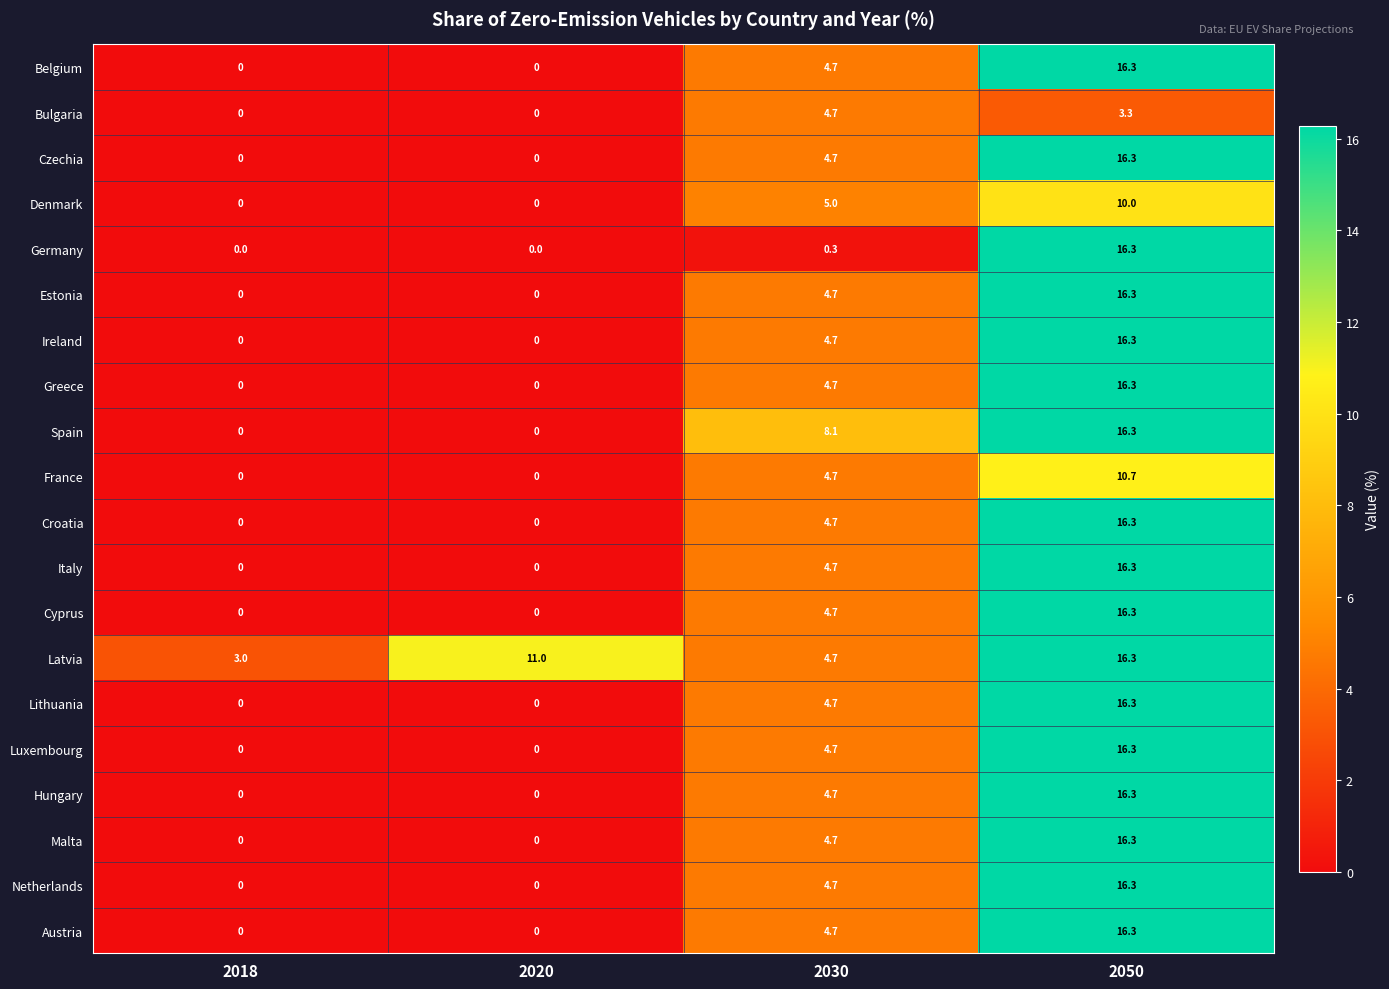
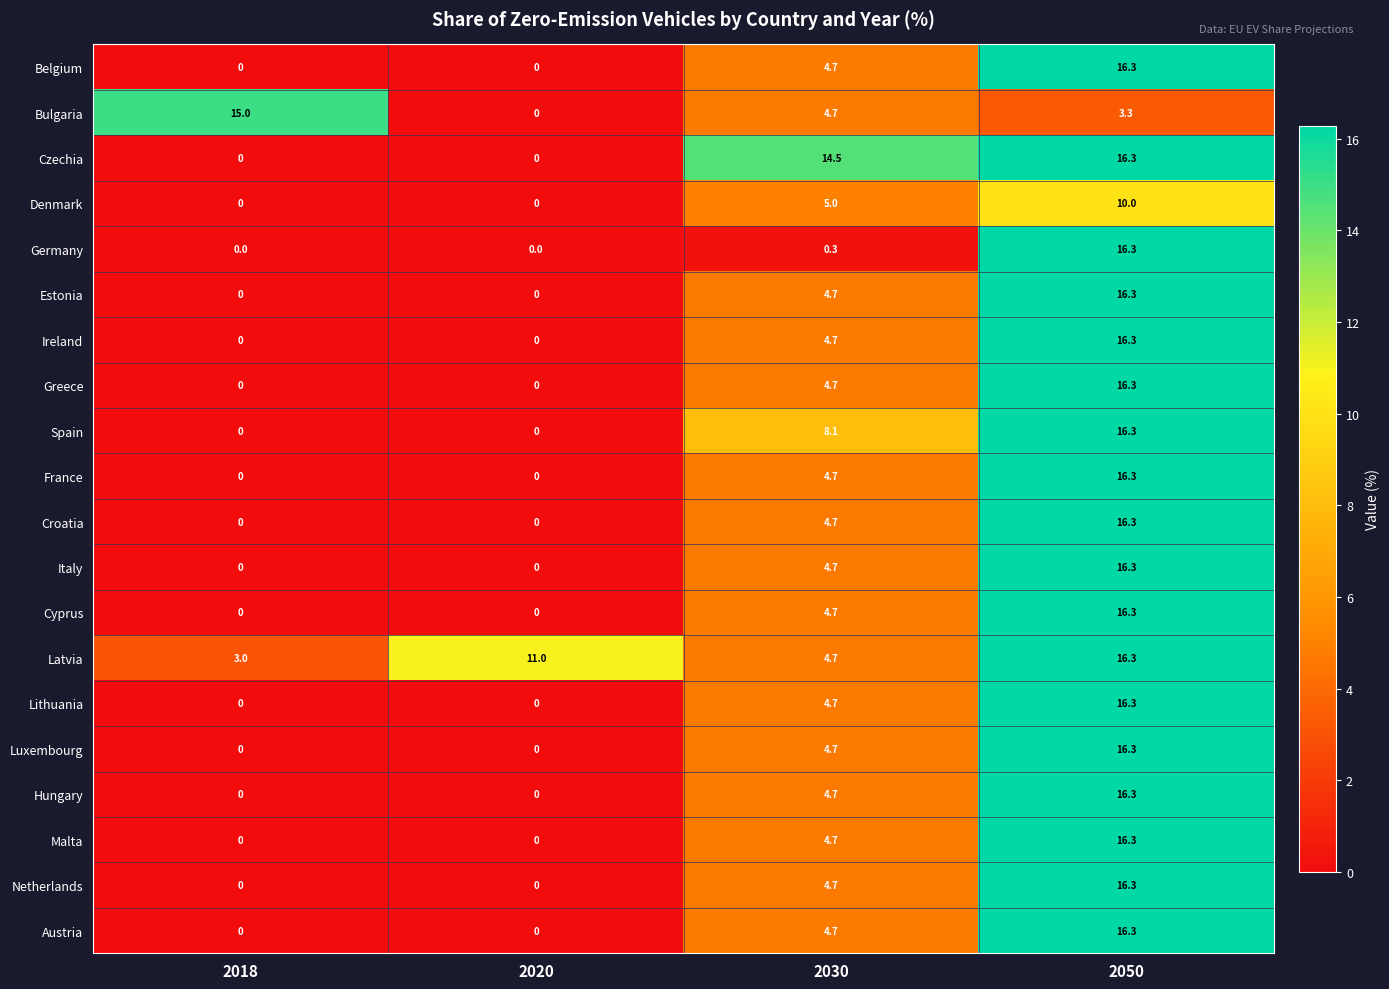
Bulgaria, 2018: 0 -> 15.0
Czechia, 2030: 4.7 -> 14.5
France, 2050: 10.7 -> 16.3
